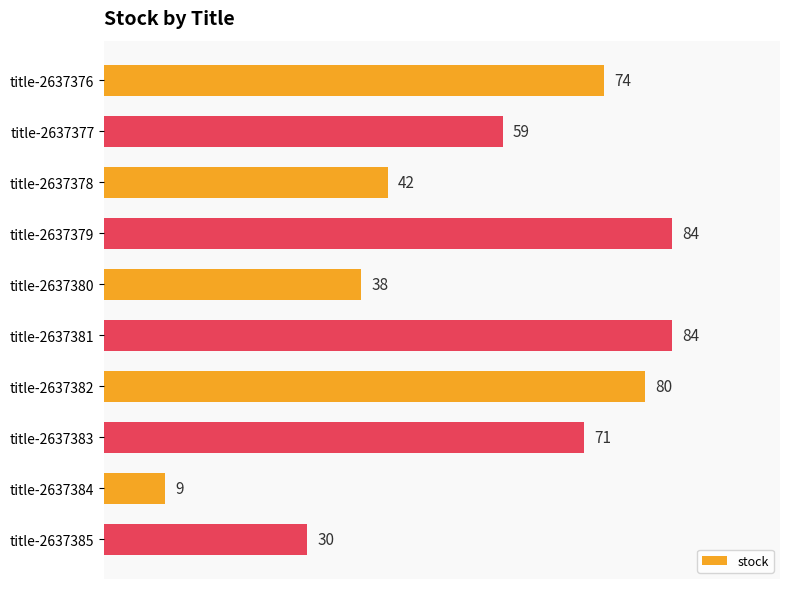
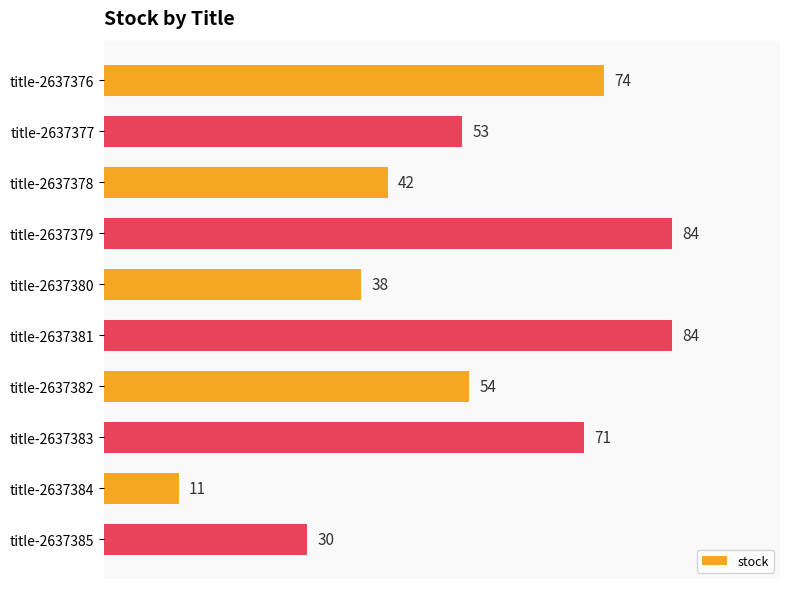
title-2637377: 59 -> 53
title-2637382: 80 -> 54
title-2637384: 9 -> 11
